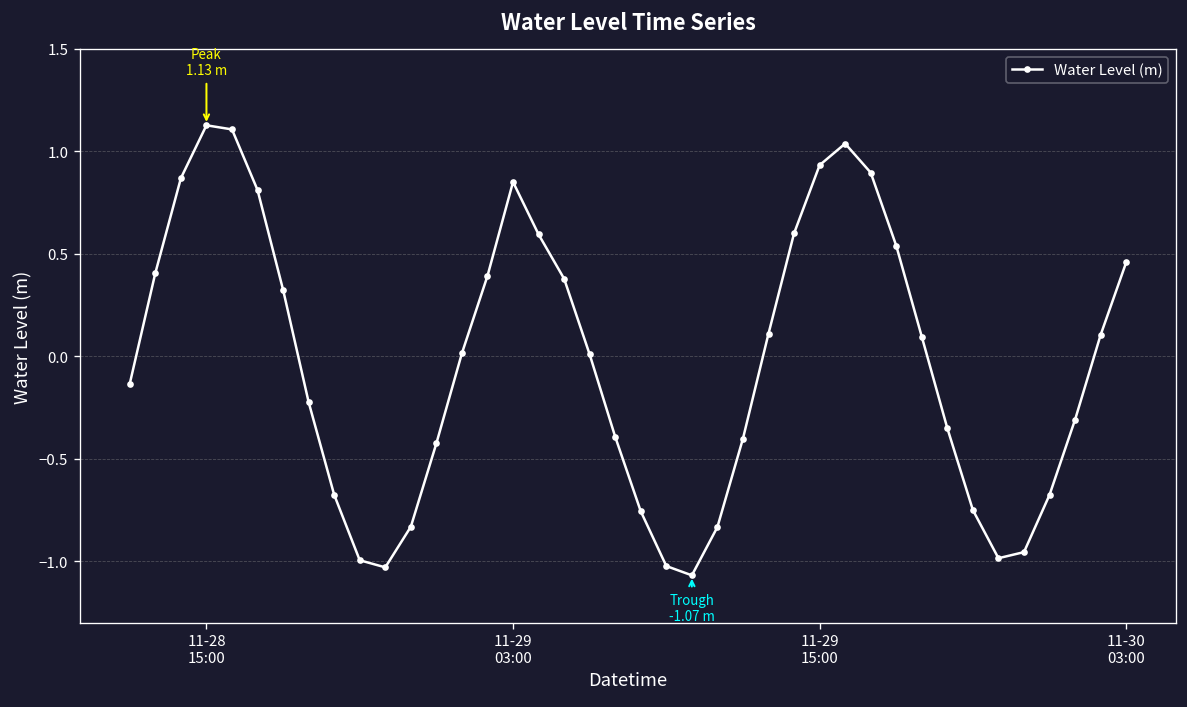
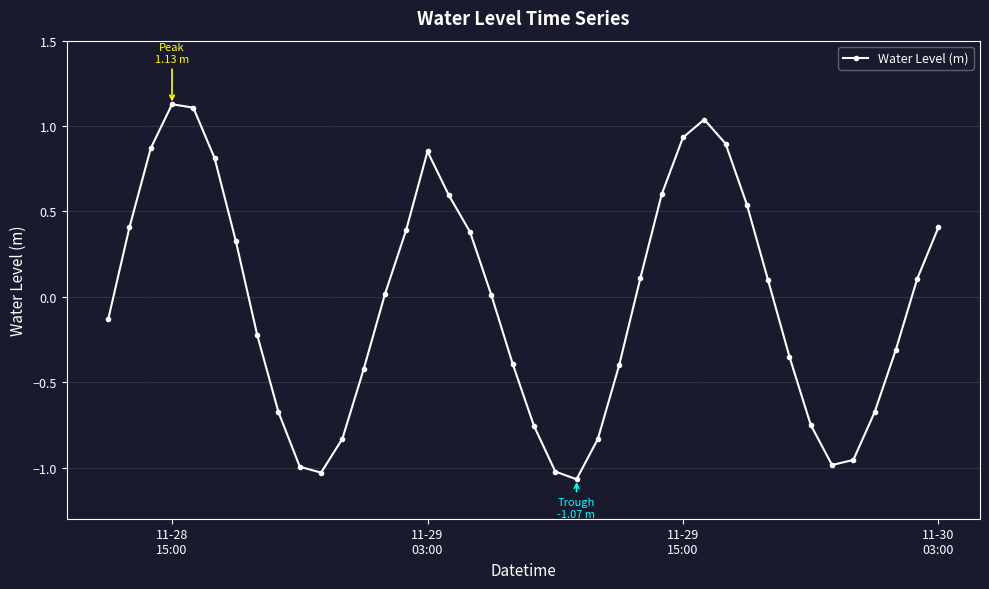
11-30 03:00: 0.46 -> 0.41
